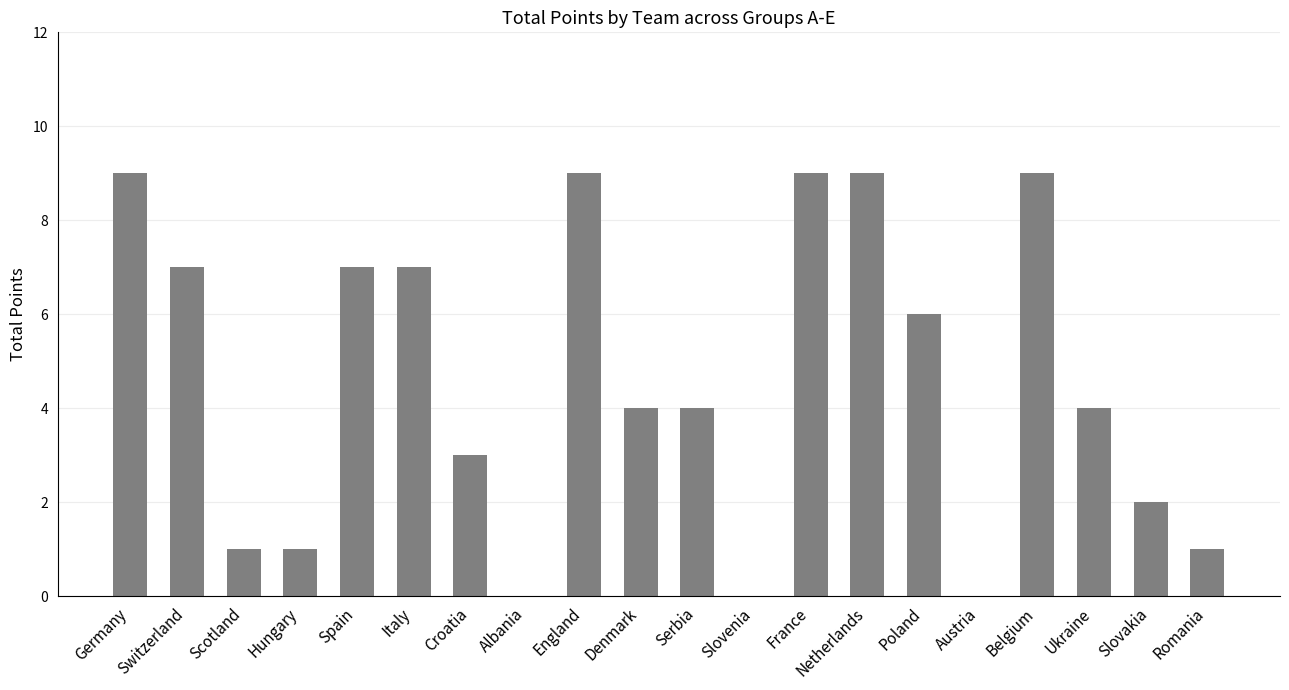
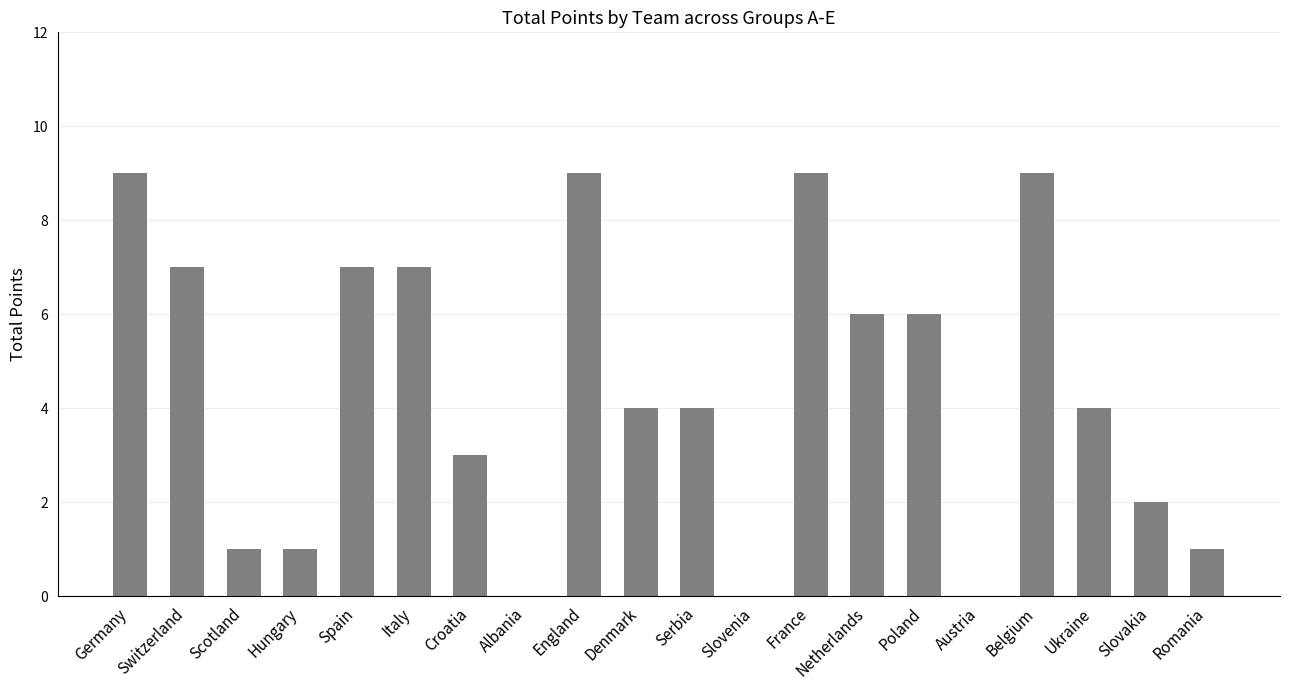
Netherlands: 9 -> 6
